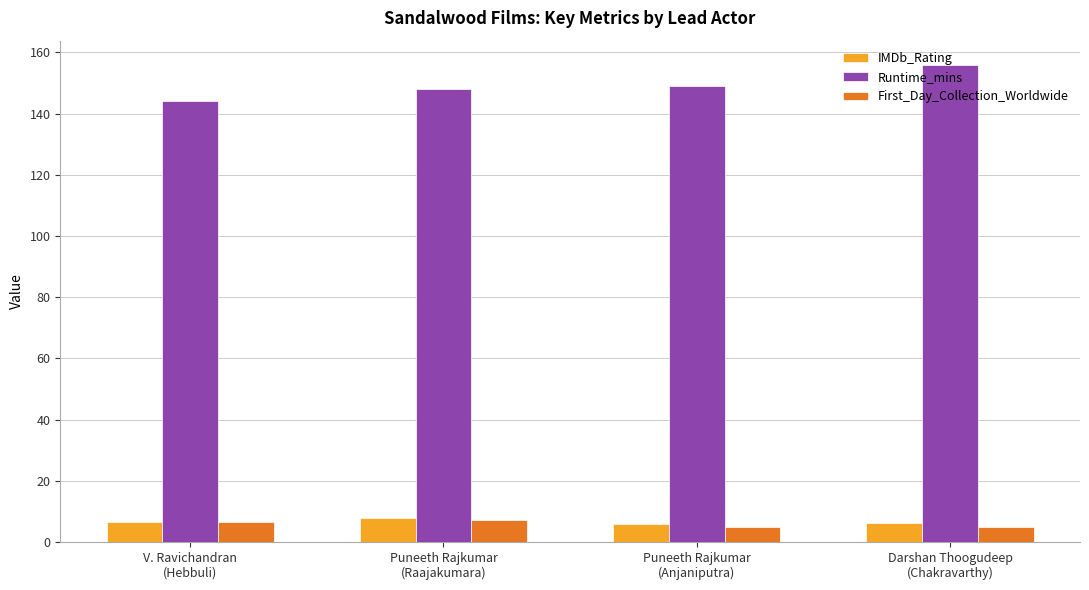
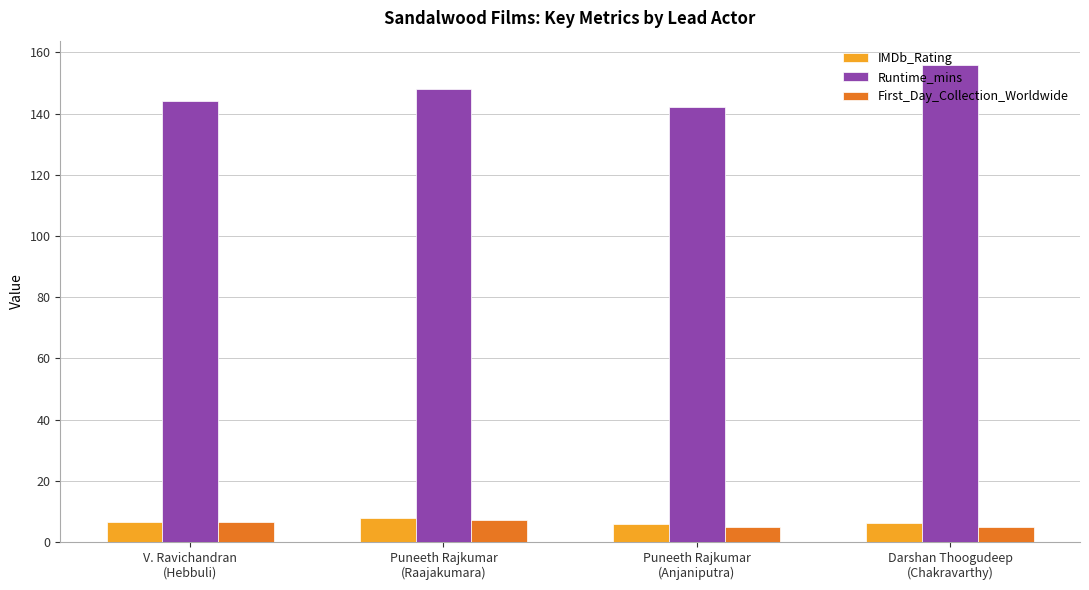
Runtime_mins, Puneeth Rajkumar (Anjaniputra): 149 -> 142
